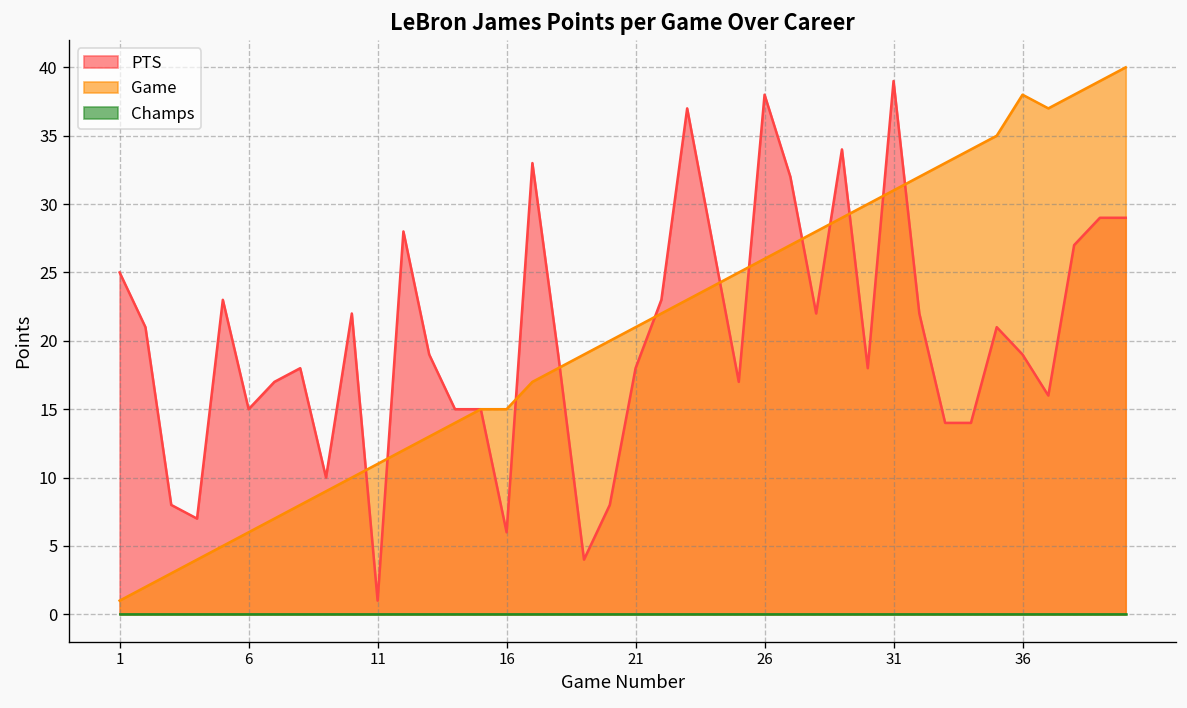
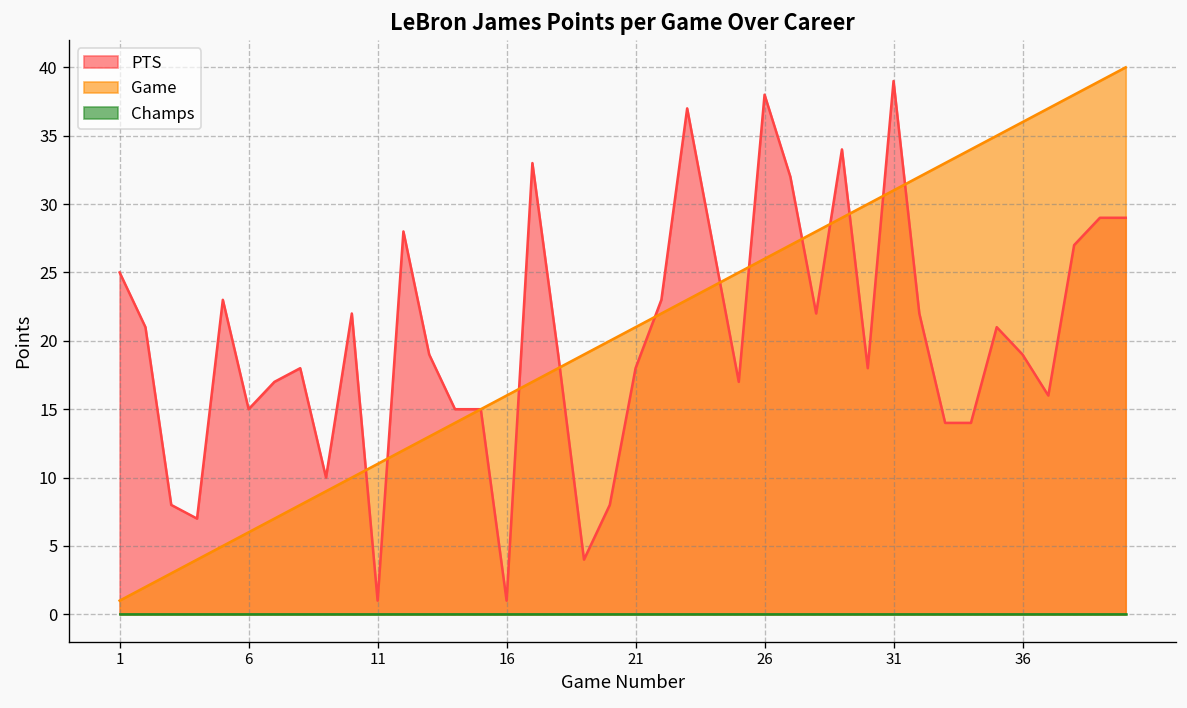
PTS, 16: 6 -> 1
Game, 16: 15 -> 16
Game, 36: 38 -> 36
